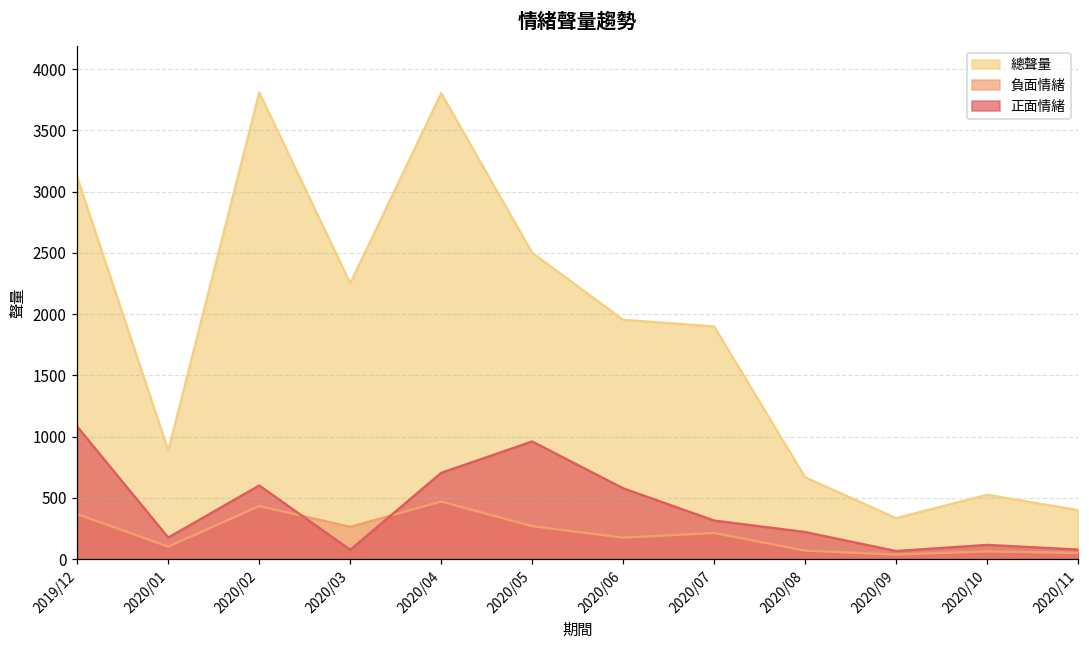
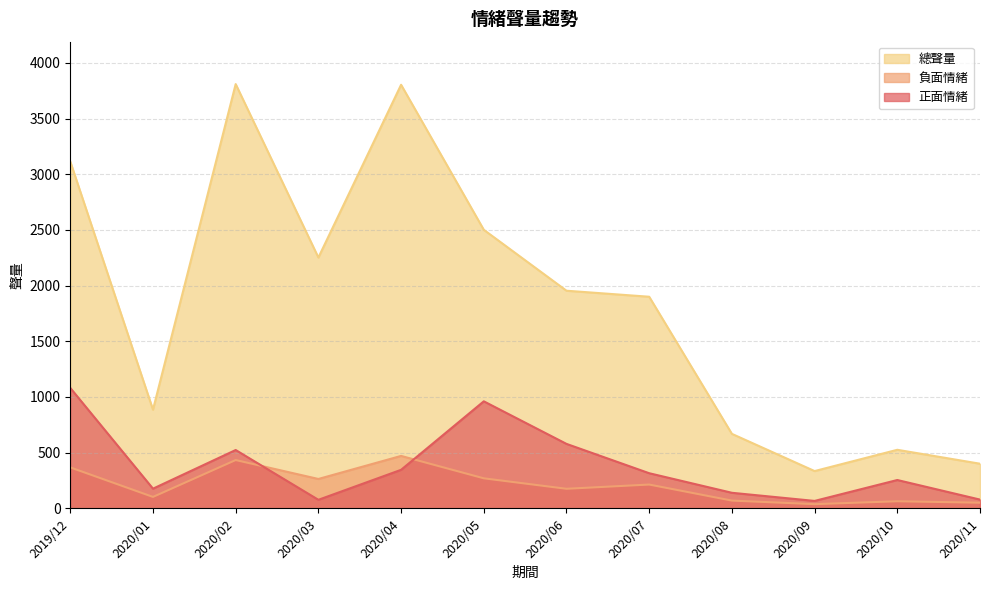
正面情緒, 2020/02: 600 -> 520
正面情緒, 2020/04: 710 -> 350
正面情緒, 2020/08: 220 -> 140
正面情緒, 2020/10: 120 -> 250
